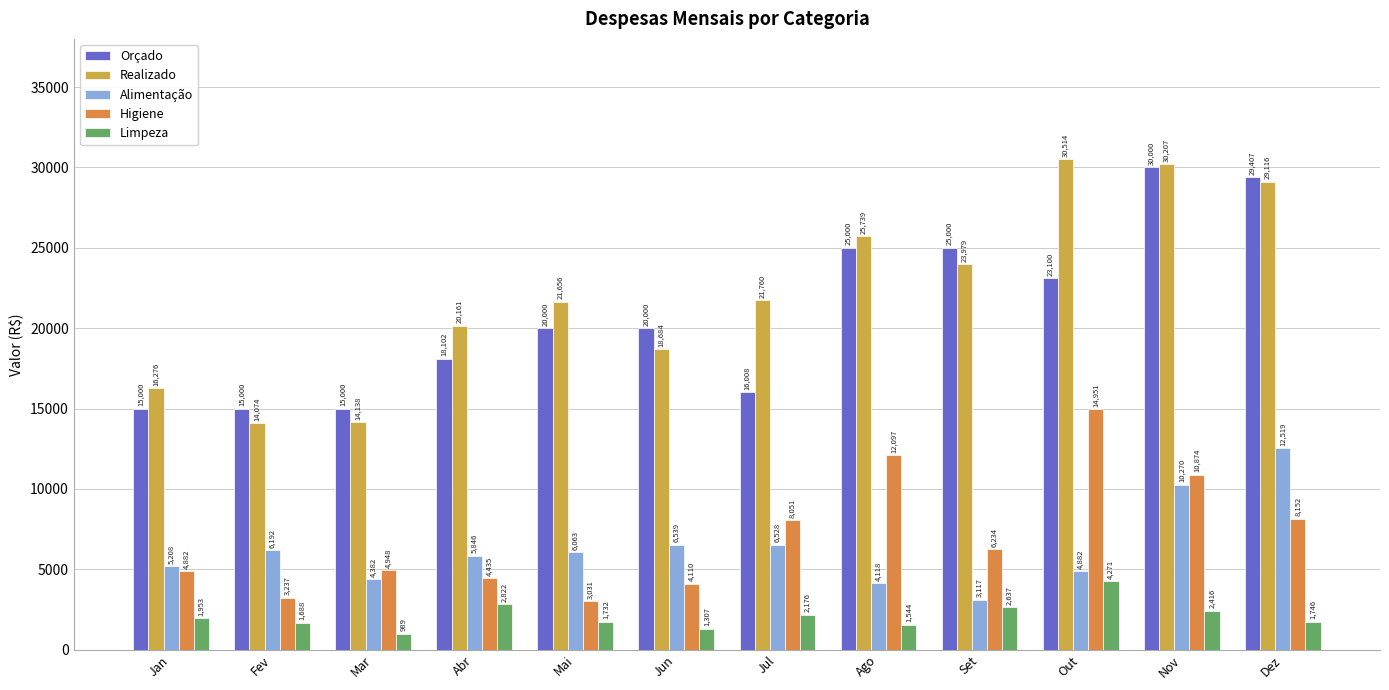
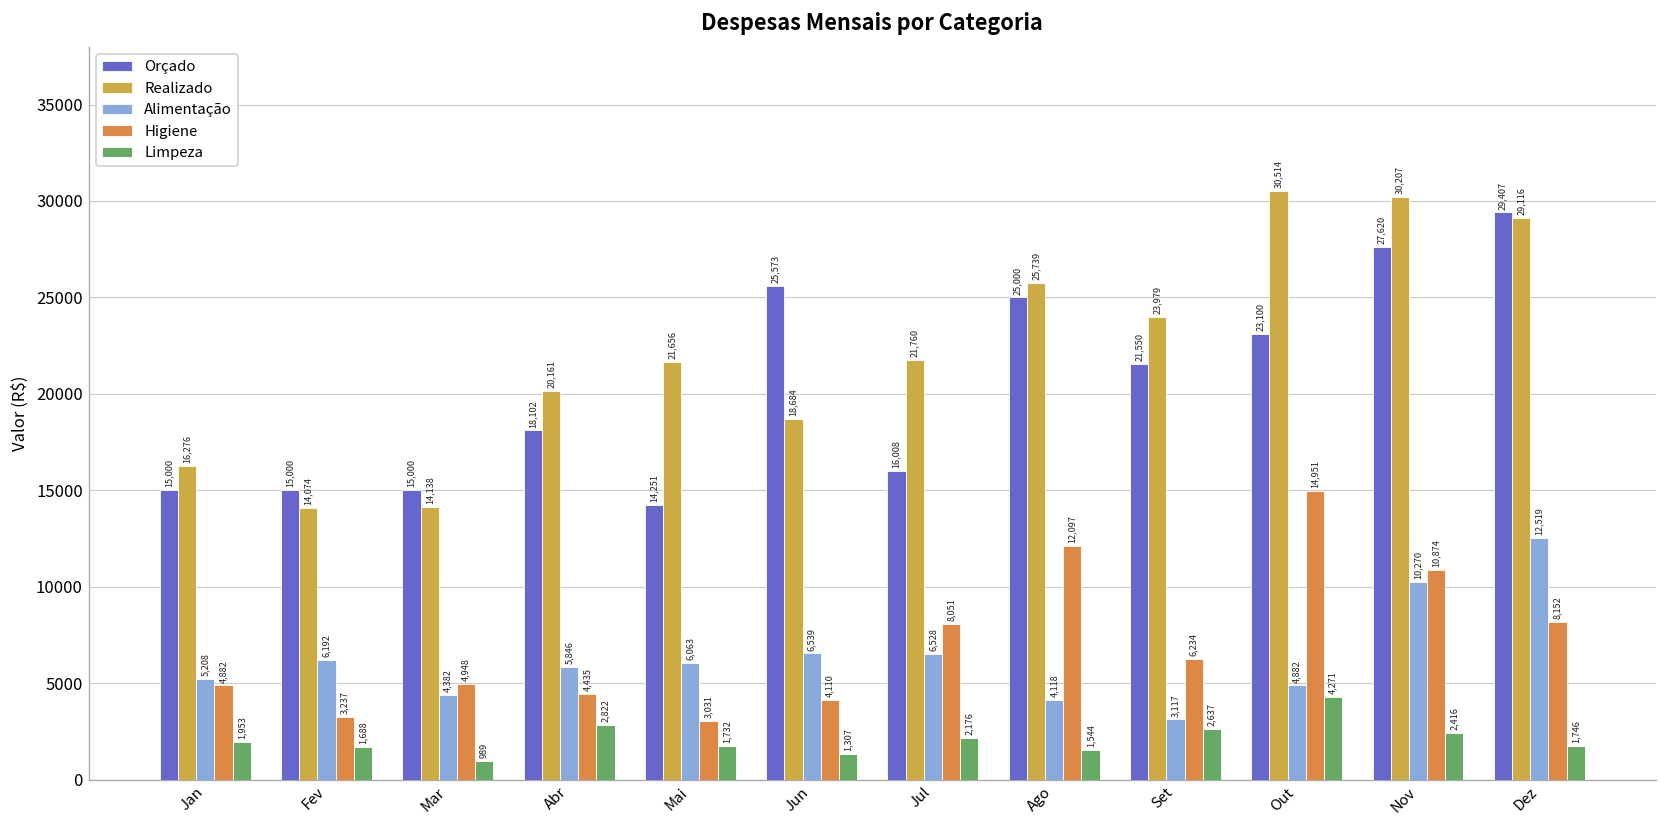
Orçado, Mai: 20,000 -> 14,251
Orçado, Jun: 20,000 -> 25,573
Orçado, Set: 25,000 -> 21,550
Orçado, Nov: 30,000 -> 27,620
